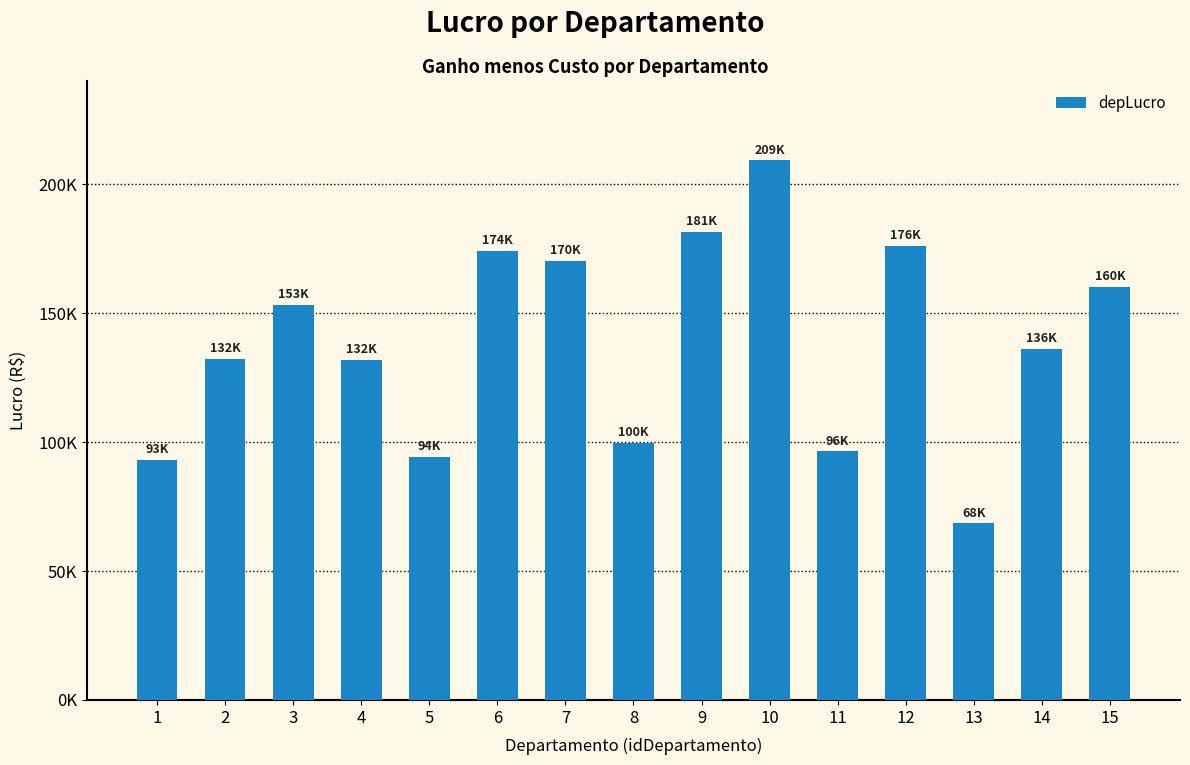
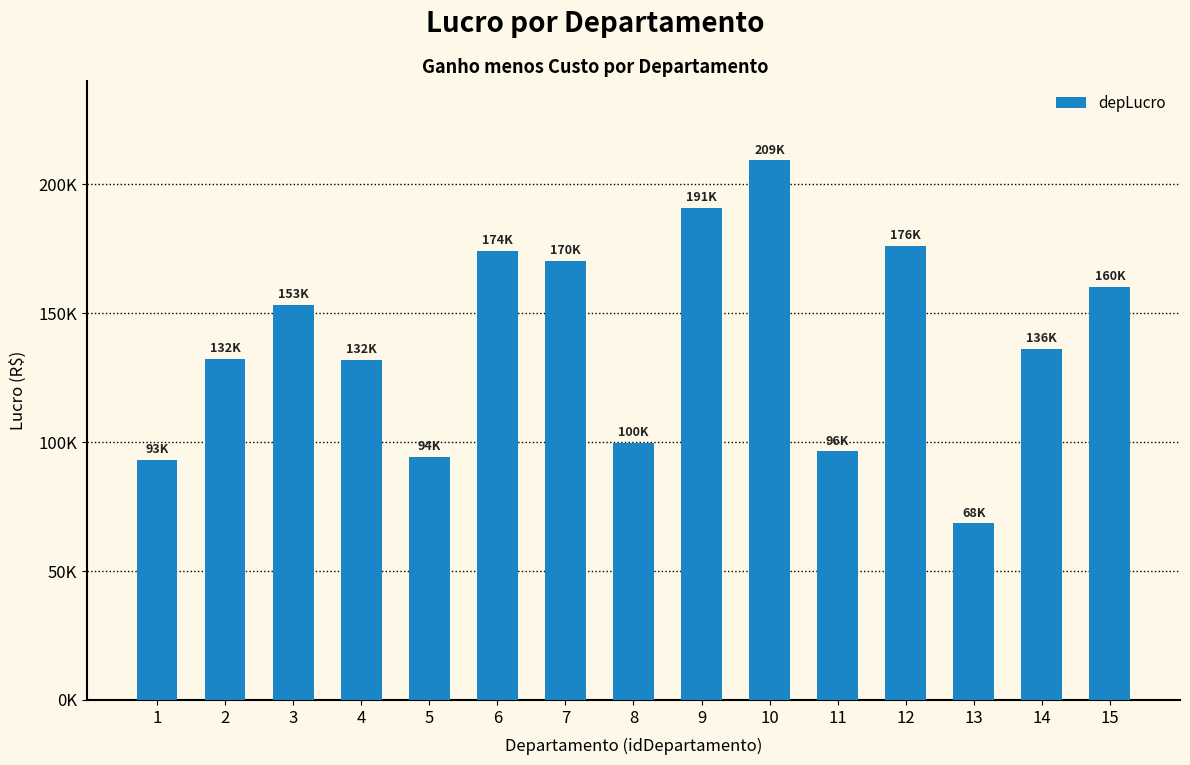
9: 181K -> 191K
